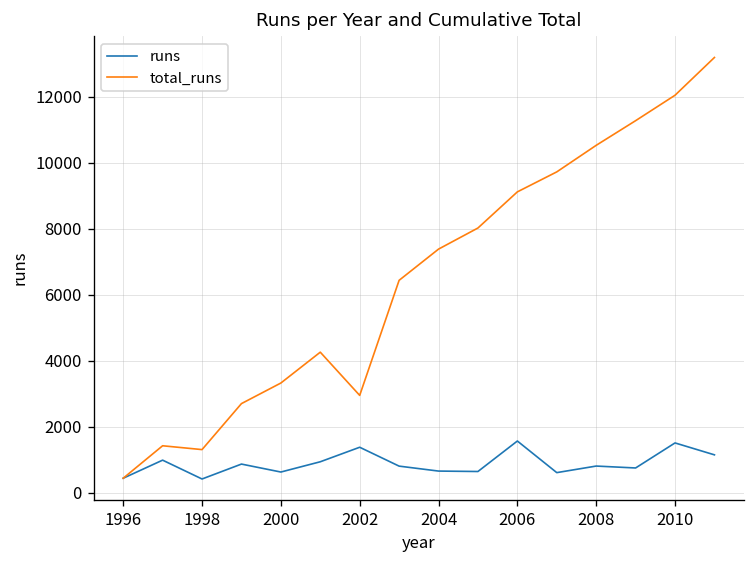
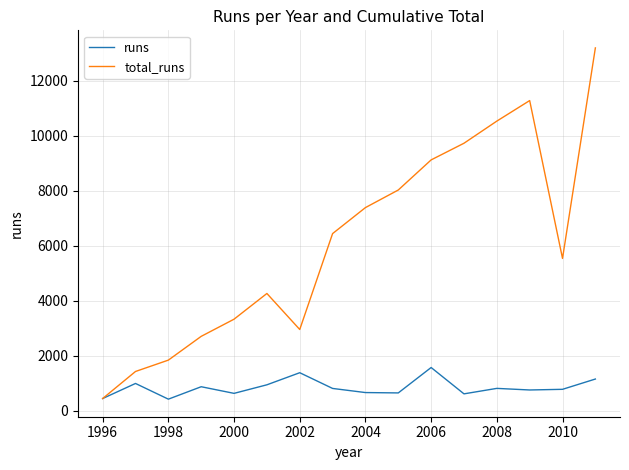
total_runs, 1998: 1300 -> 1800
runs, 2010: 1500 -> 800
total_runs, 2010: 12000 -> 5500
